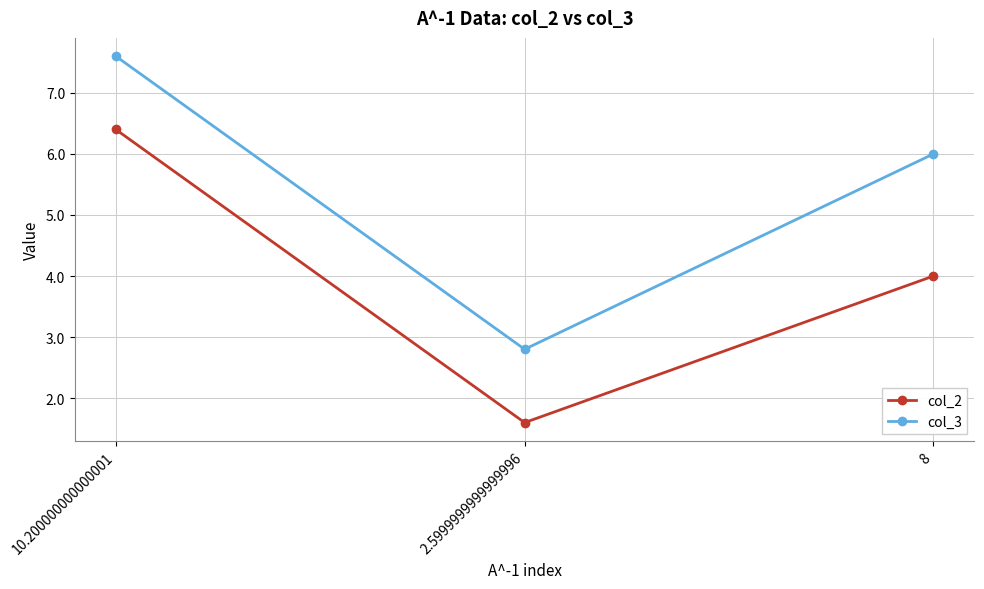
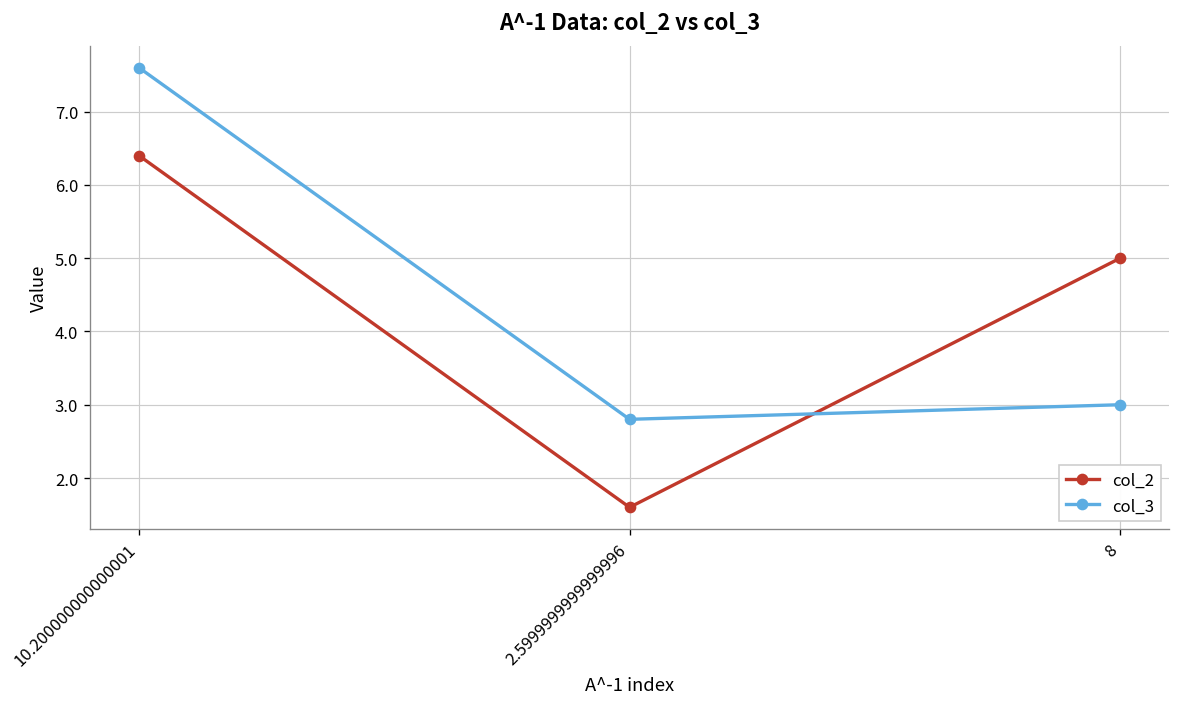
col_2, 8: 4 -> 5
col_3, 8: 6 -> 3
